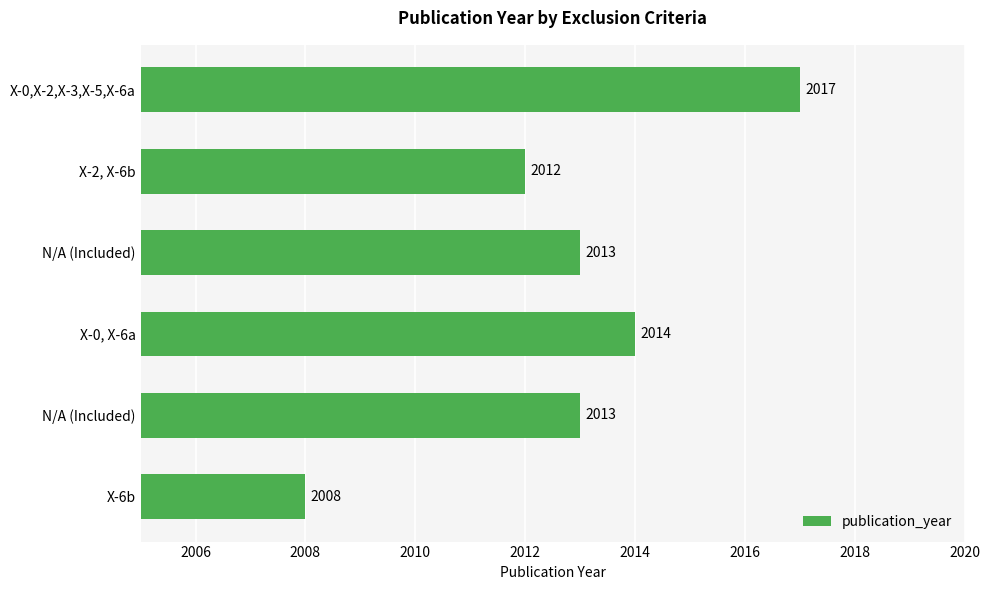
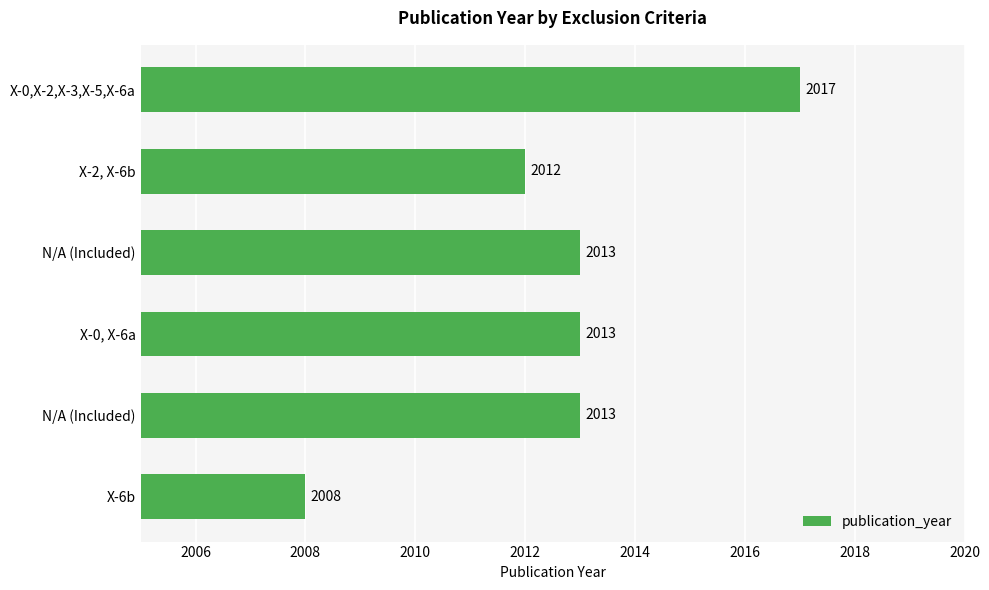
X-0, X-6a: 2014 -> 2013
